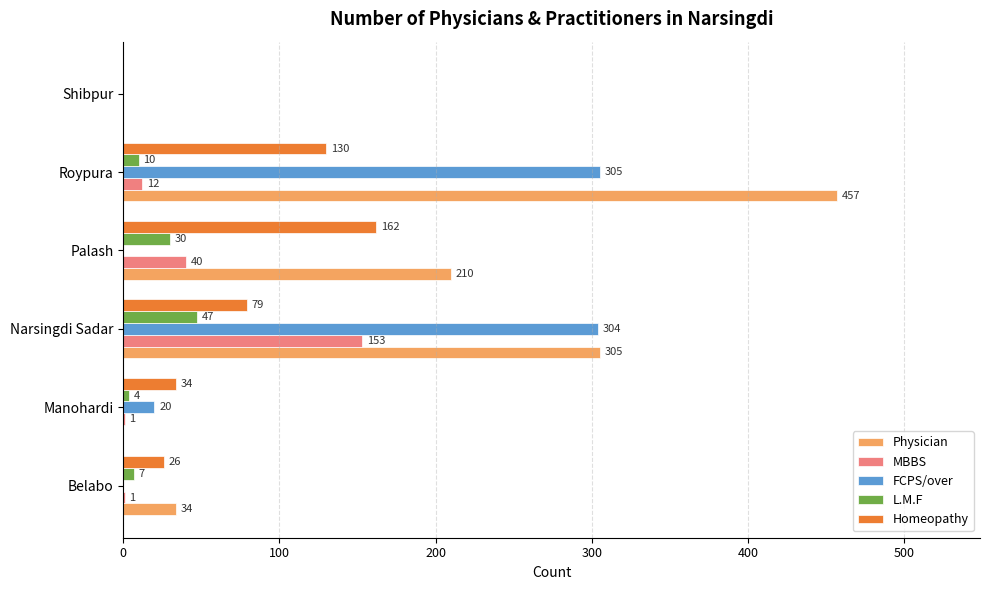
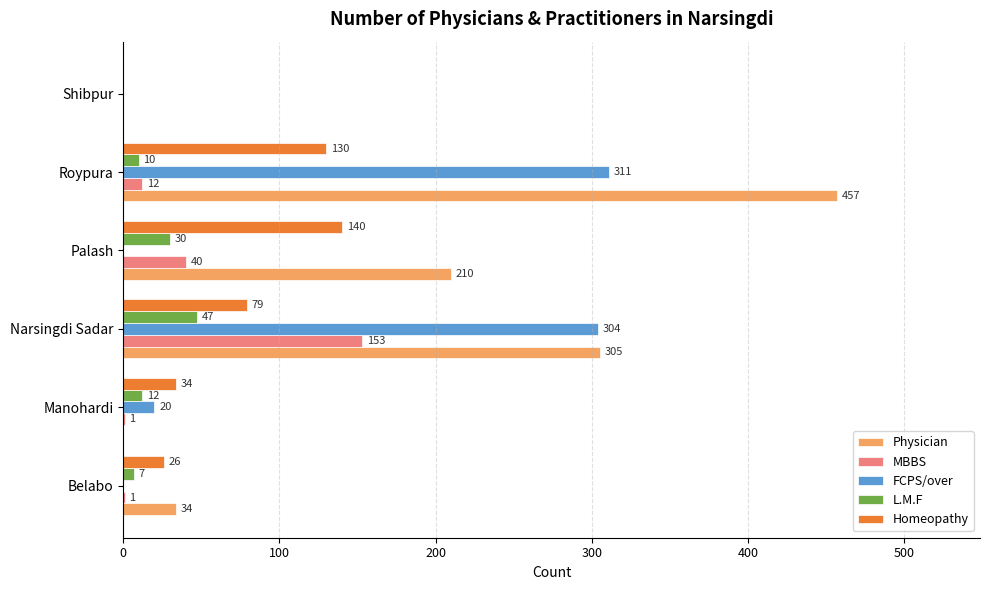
FCPS/over, Roypura: 305 -> 311
Homeopathy, Palash: 162 -> 140
L.M.F, Manohardi: 4 -> 12
